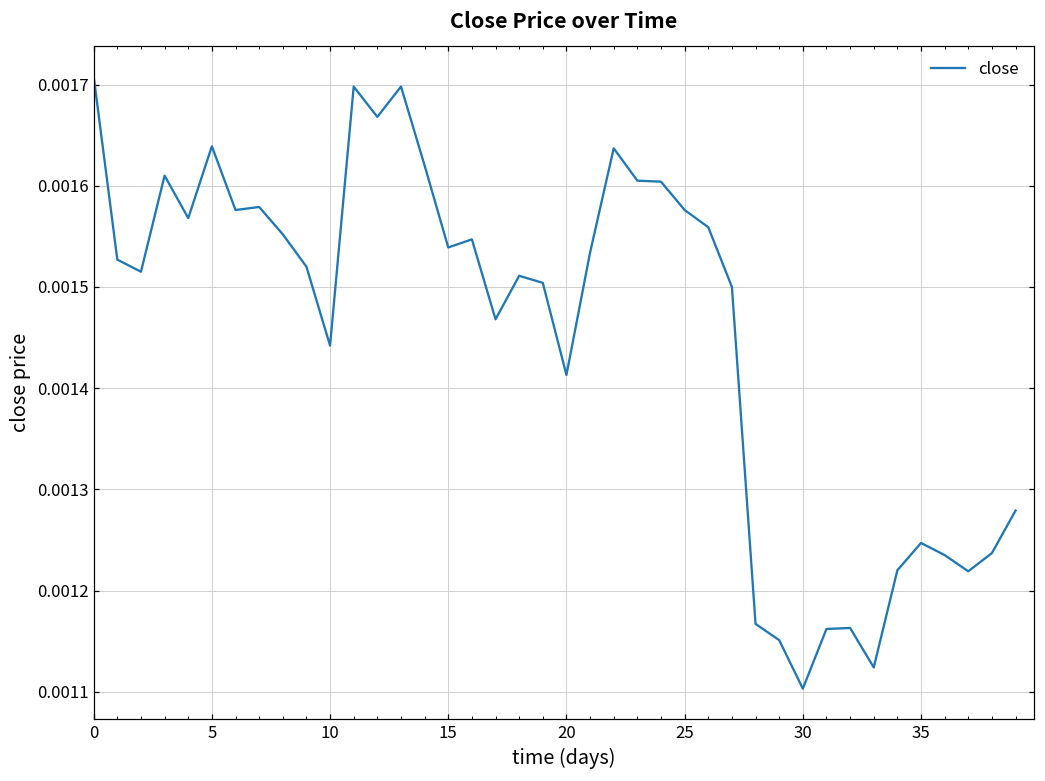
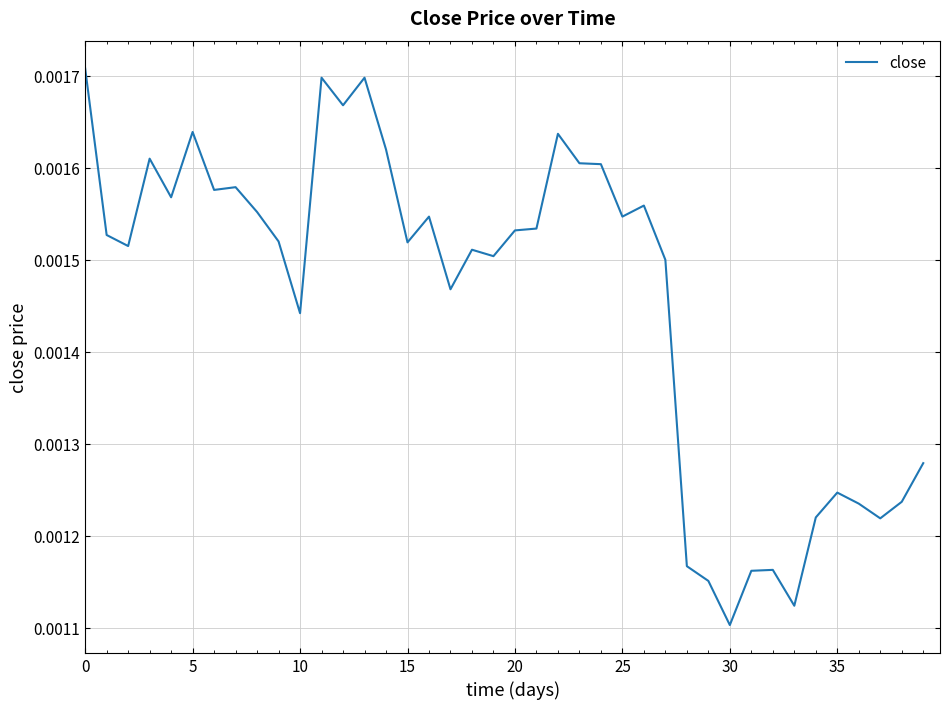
15: 0.00154 -> 0.00152
20: 0.00141 -> 0.00153
25: 0.00158 -> 0.00155
